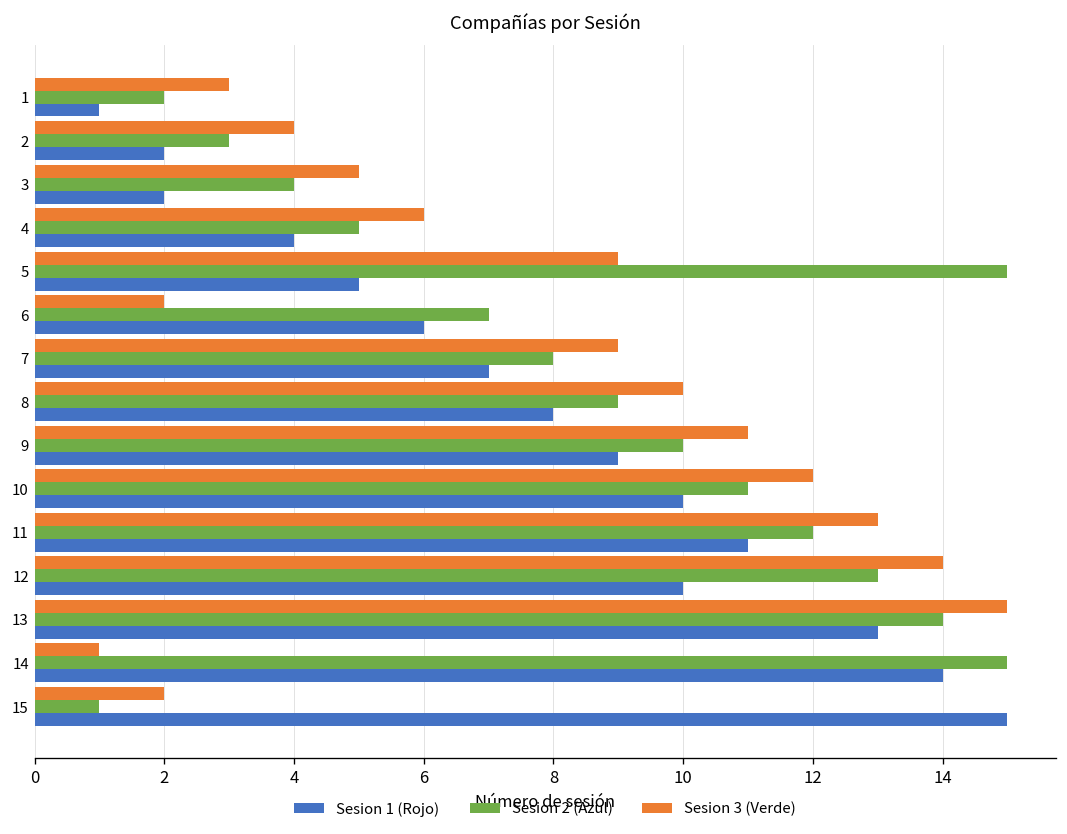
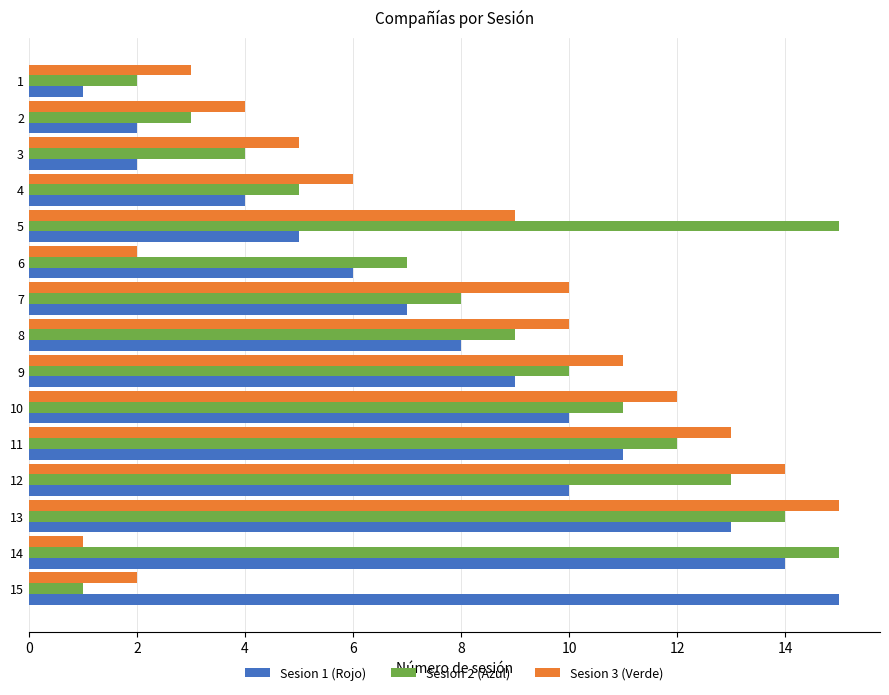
Sesion 3 (Verde), 7: 9 -> 10
